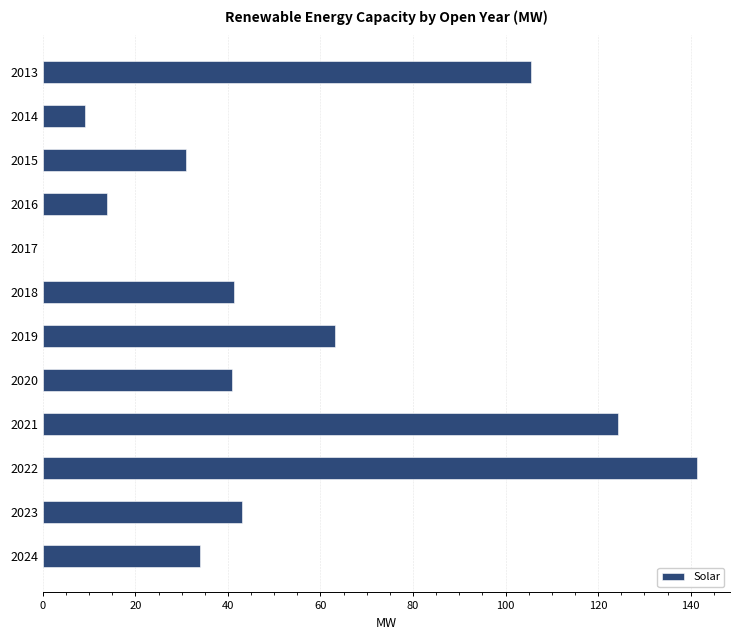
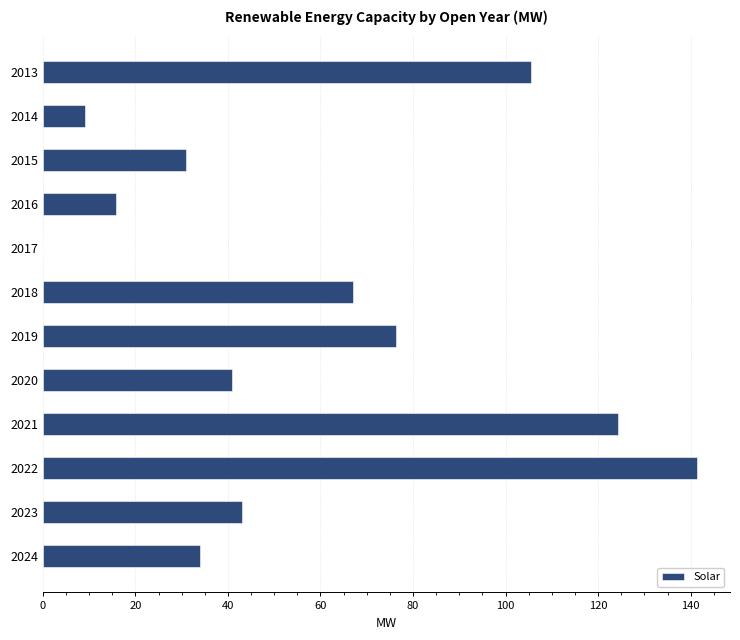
2016: 14 -> 16
2018: 41 -> 67
2019: 63 -> 76
